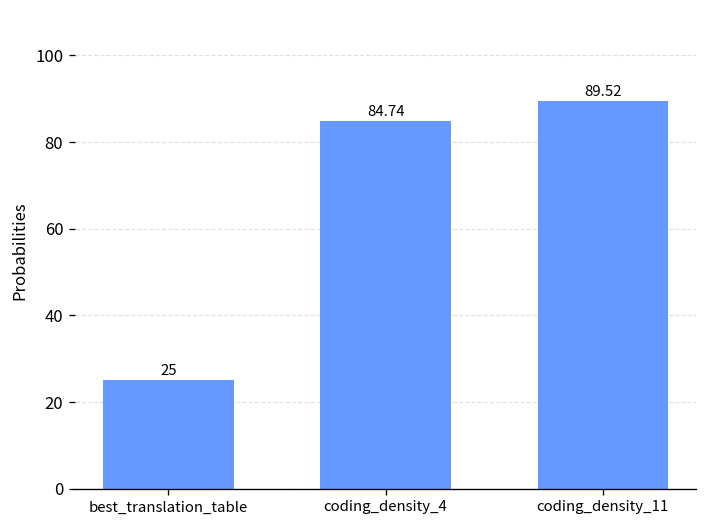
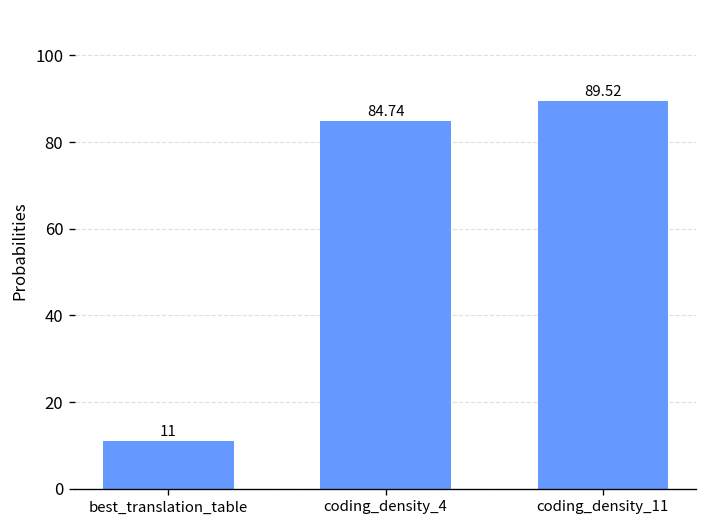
best_translation_table: 25 -> 11
